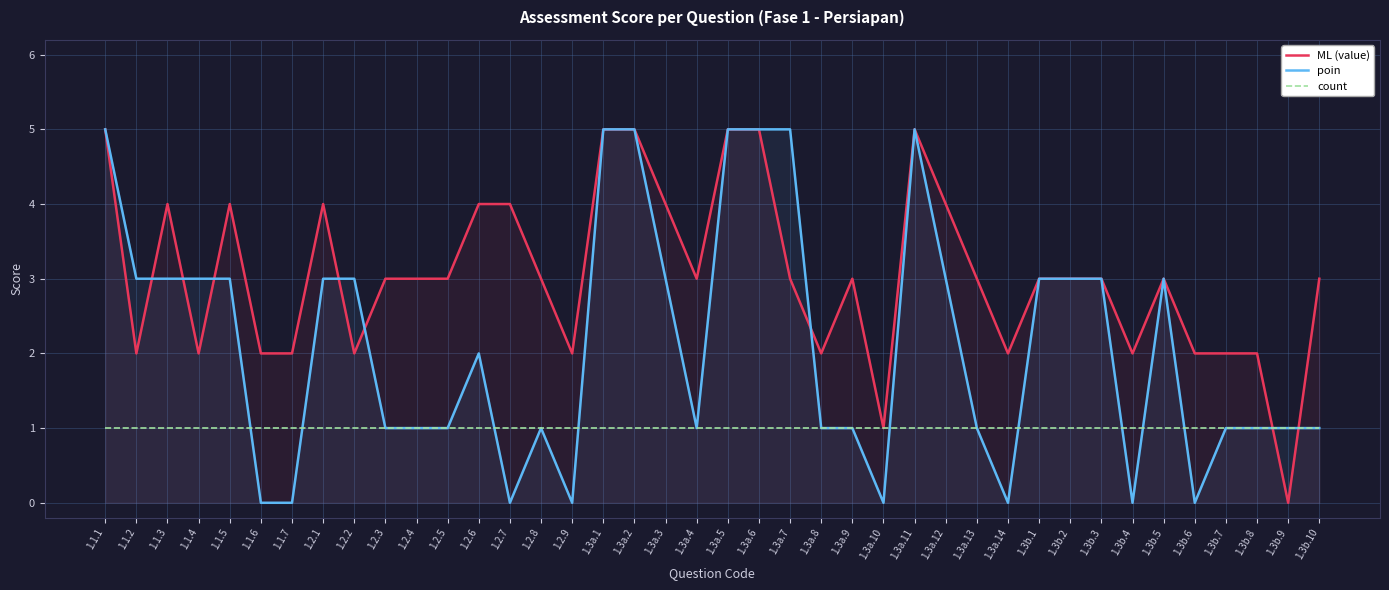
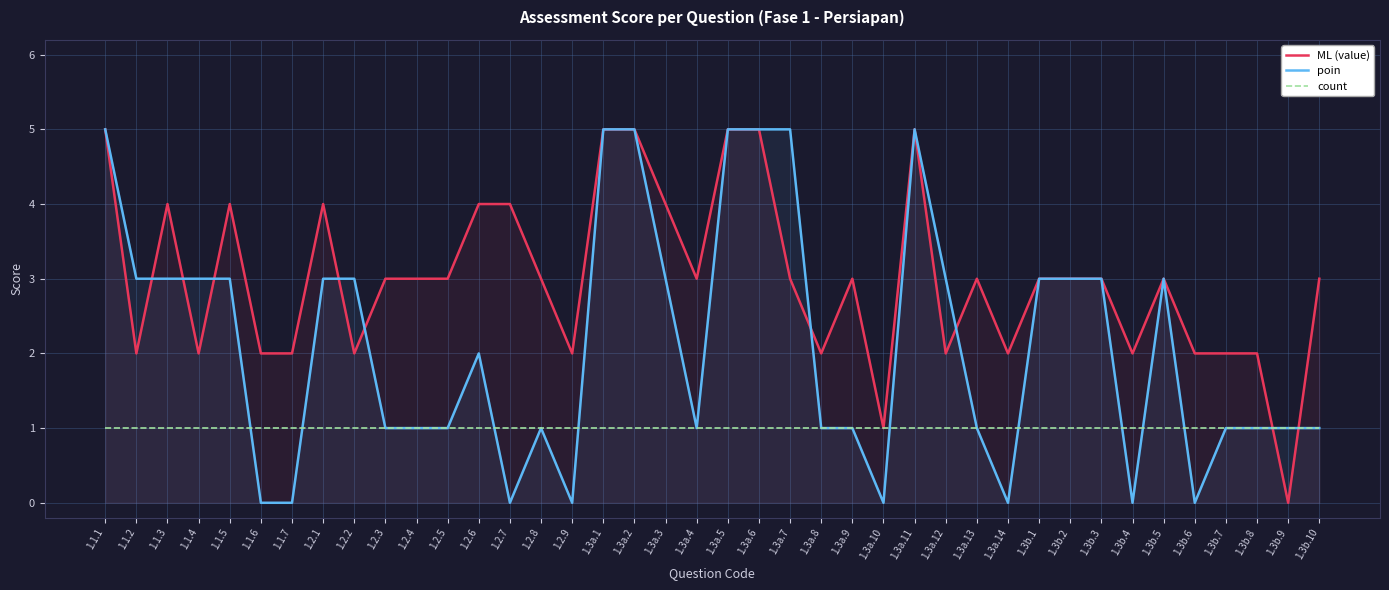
ML (value), 1.3a.12: 4 -> 2
